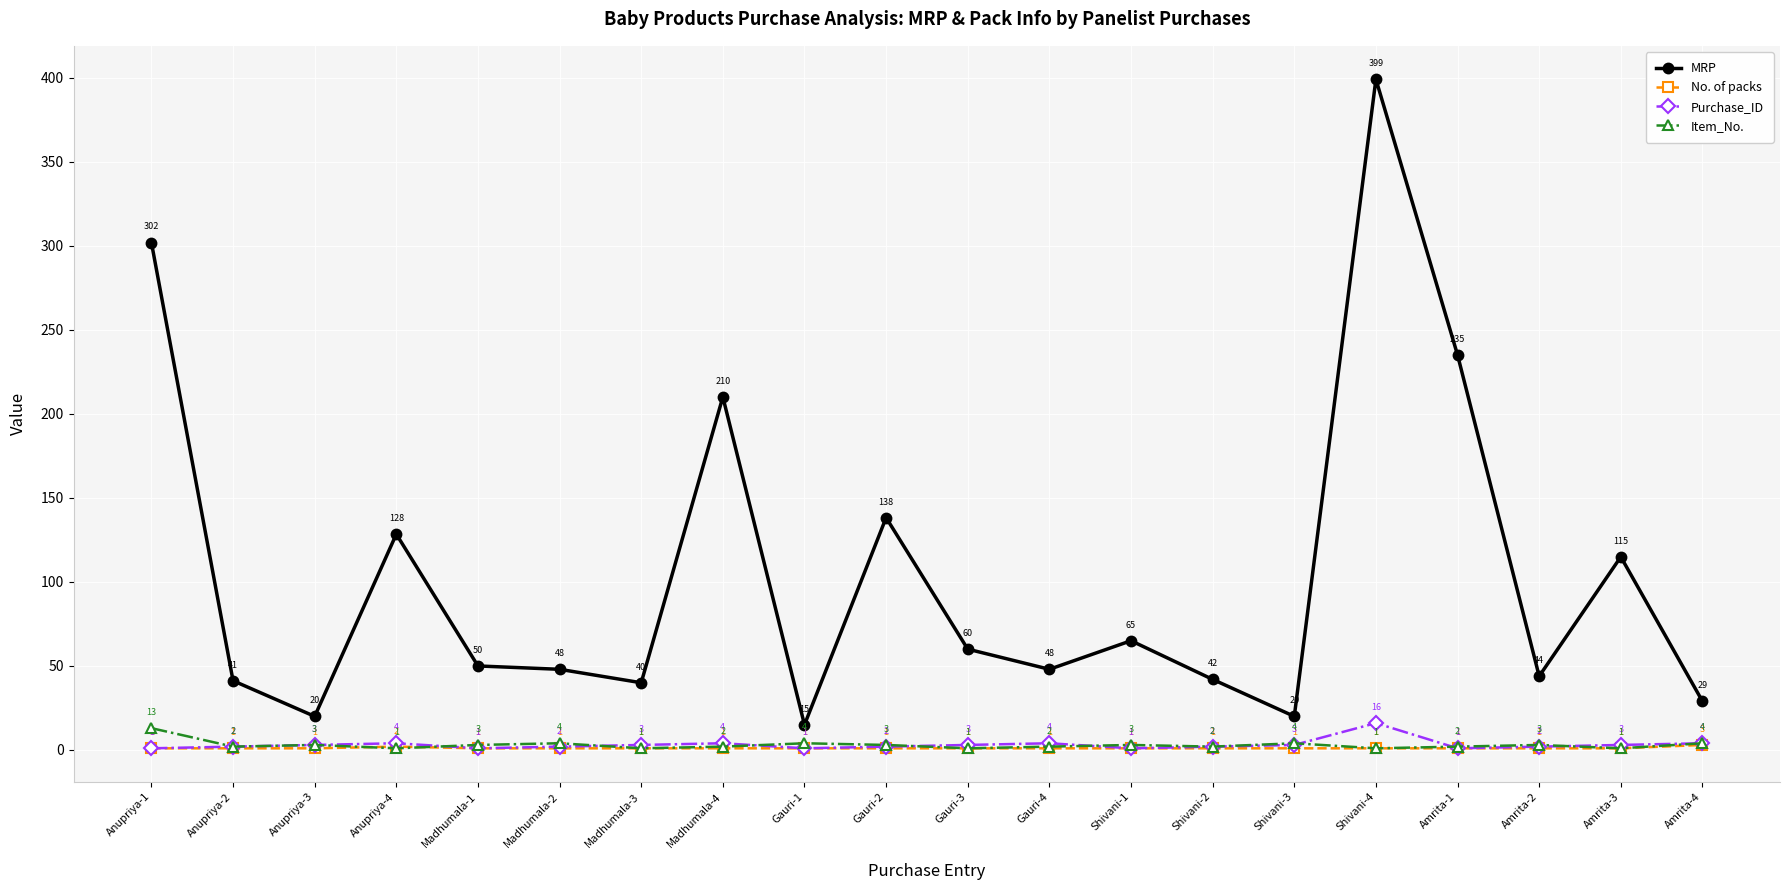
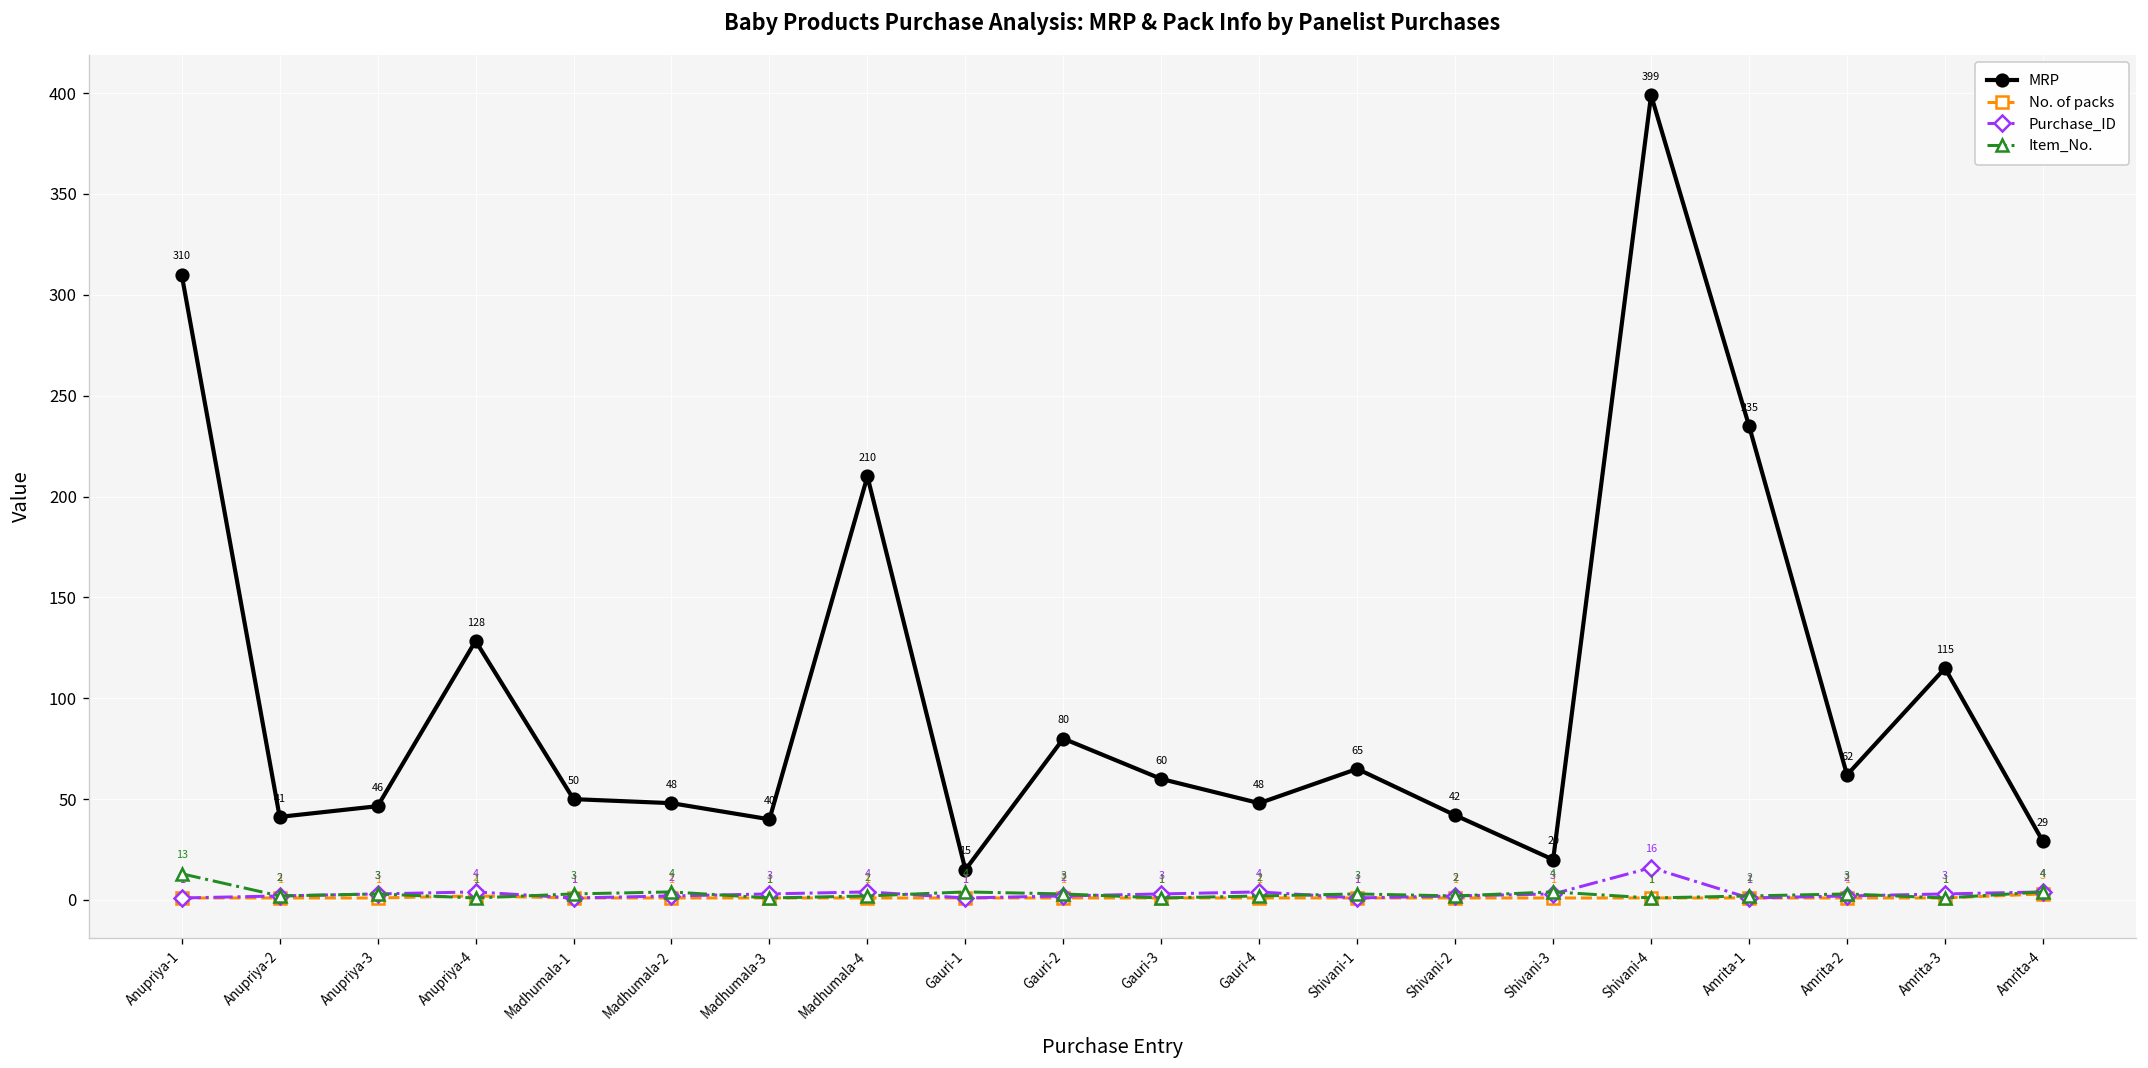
MRP, Anupriya-1: 302 -> 310
MRP, Anupriya-3: 20 -> 46
MRP, Gauri-2: 138 -> 80
MRP, Amrita-2: 44 -> 62
